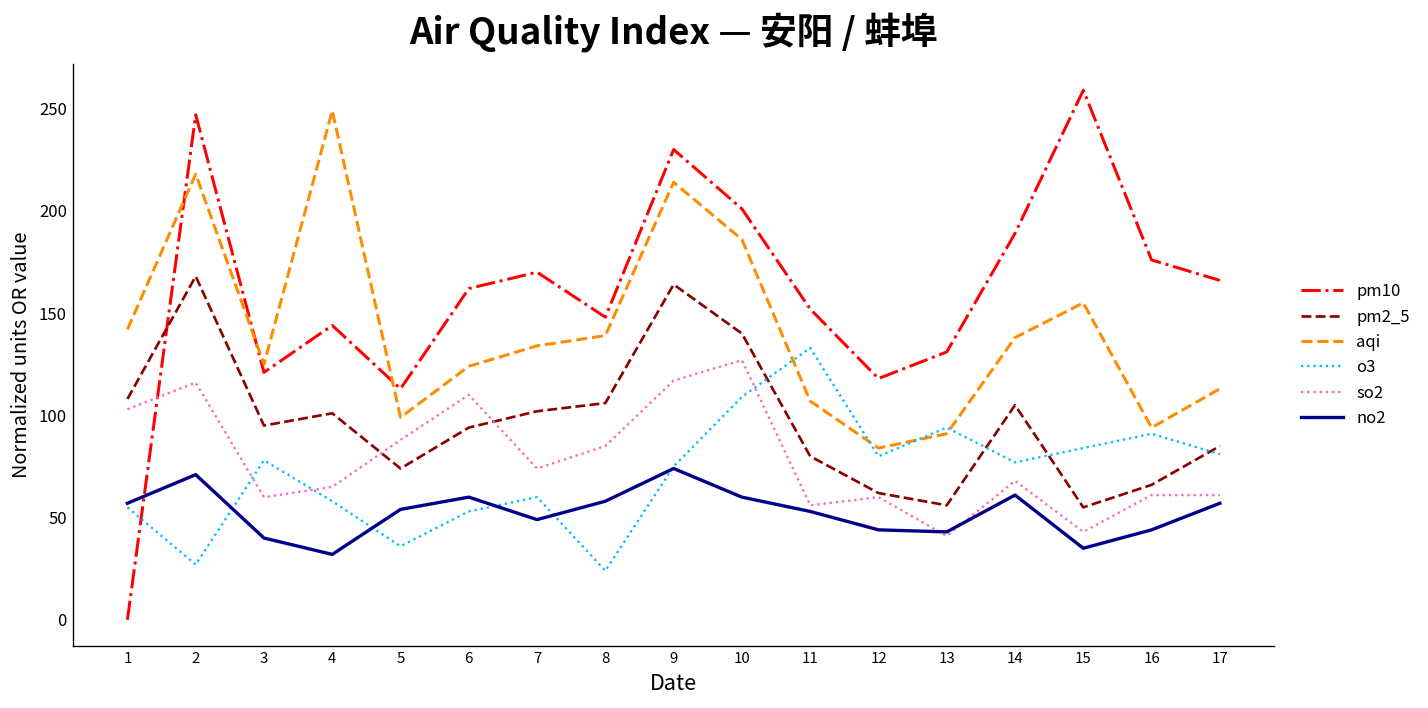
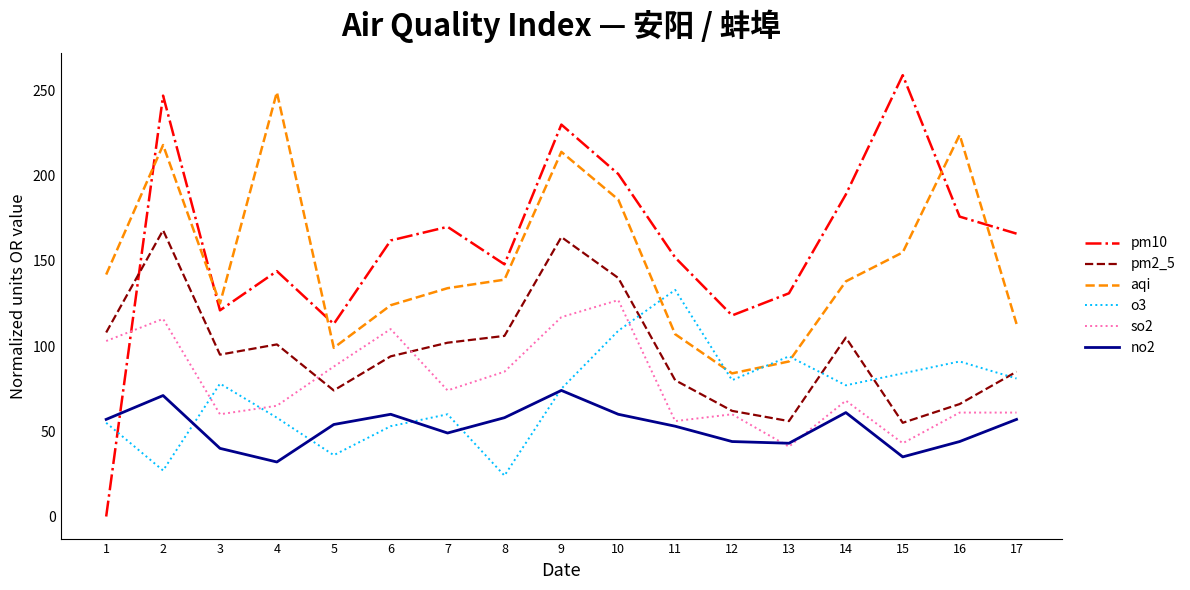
aqi, 16: 94 -> 224
